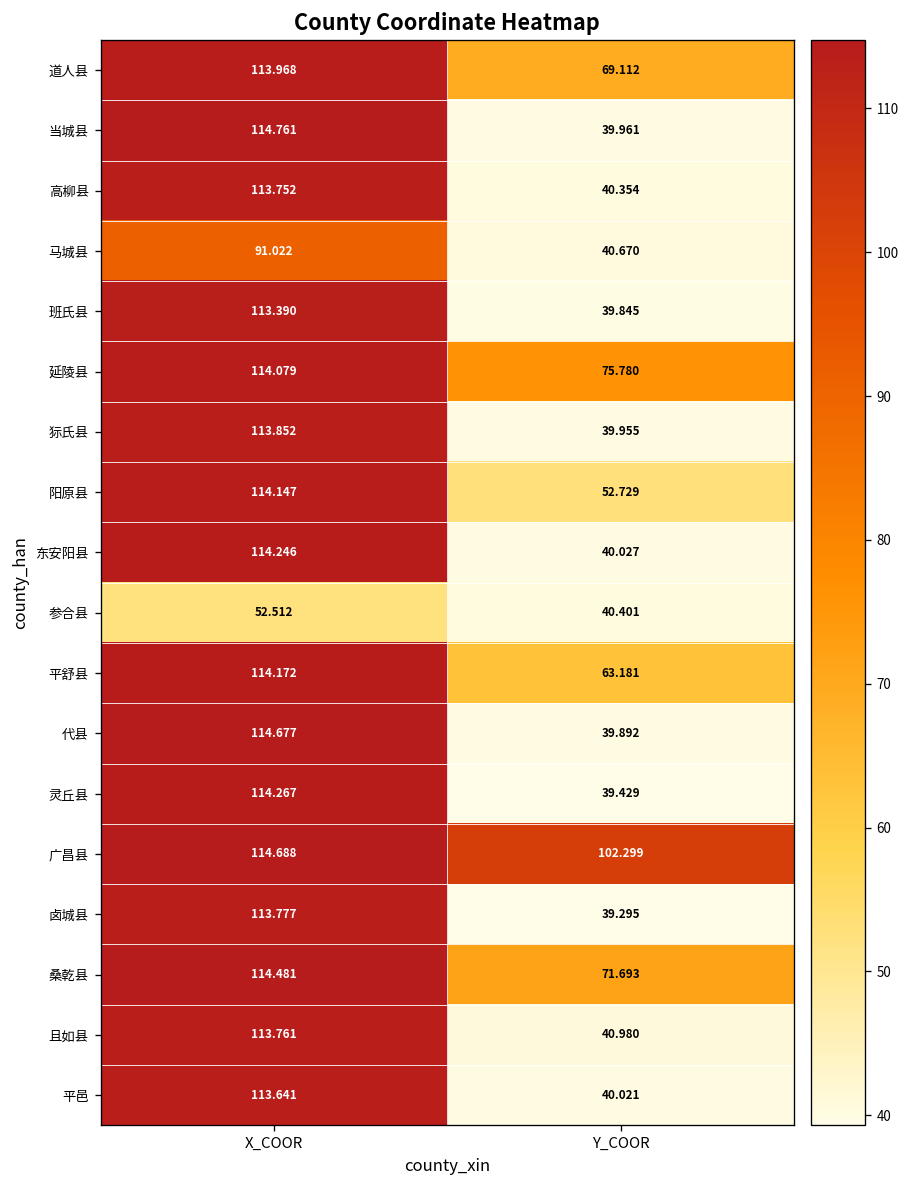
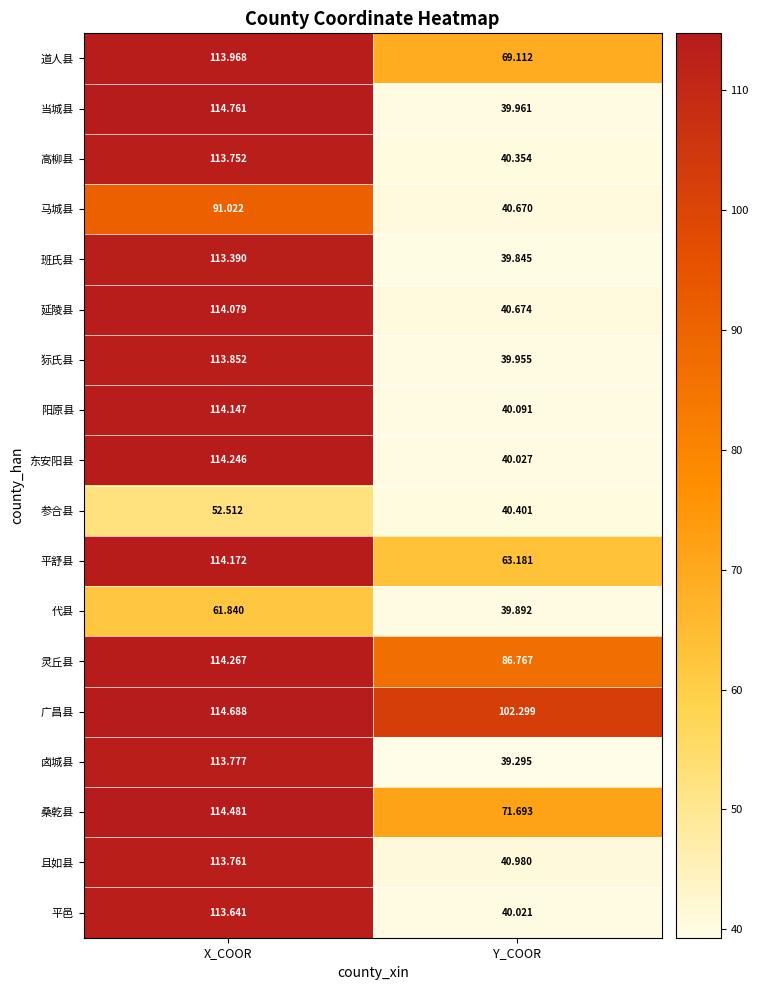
延陵县, Y_COOR: 75.780 -> 40.674
阳原县, Y_COOR: 52.729 -> 40.091
代县, X_COOR: 114.677 -> 61.840
灵丘县, Y_COOR: 39.429 -> 86.767
